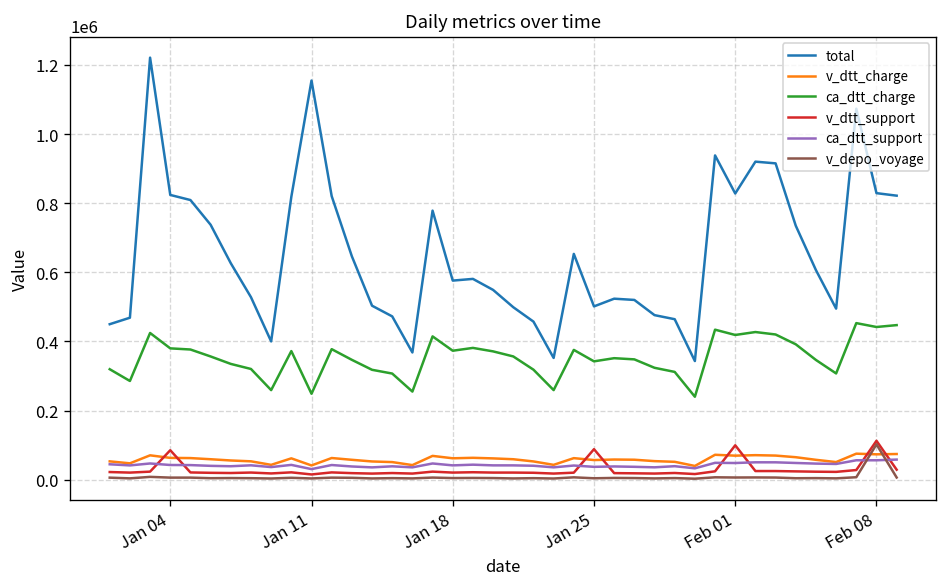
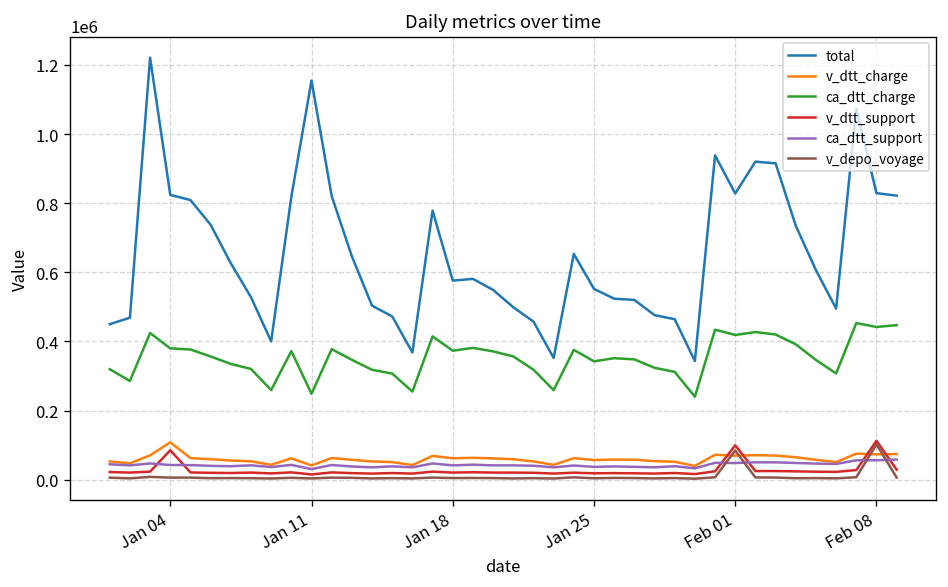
v_dtt_charge, Jan 04: 60000 -> 110000
total, Jan 25: 500000 -> 550000
v_dtt_support, Jan 25: 90000 -> 20000
v_depo_voyage, Feb 01: 10000 -> 80000
